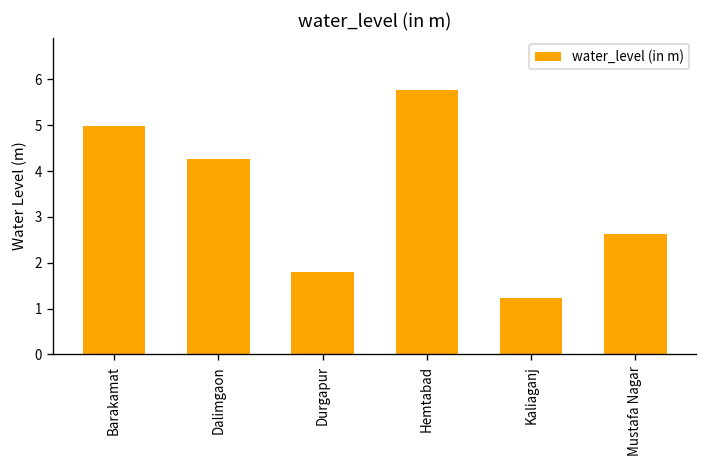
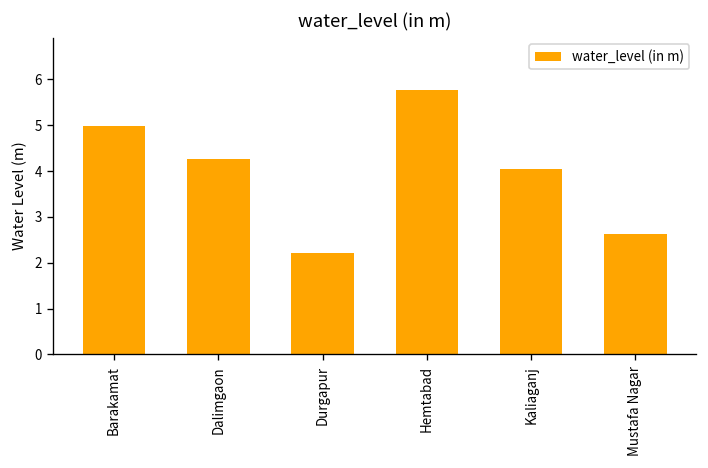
Durgapur: 1.8 -> 2.2
Kaliaganj: 1.2 -> 4.1
